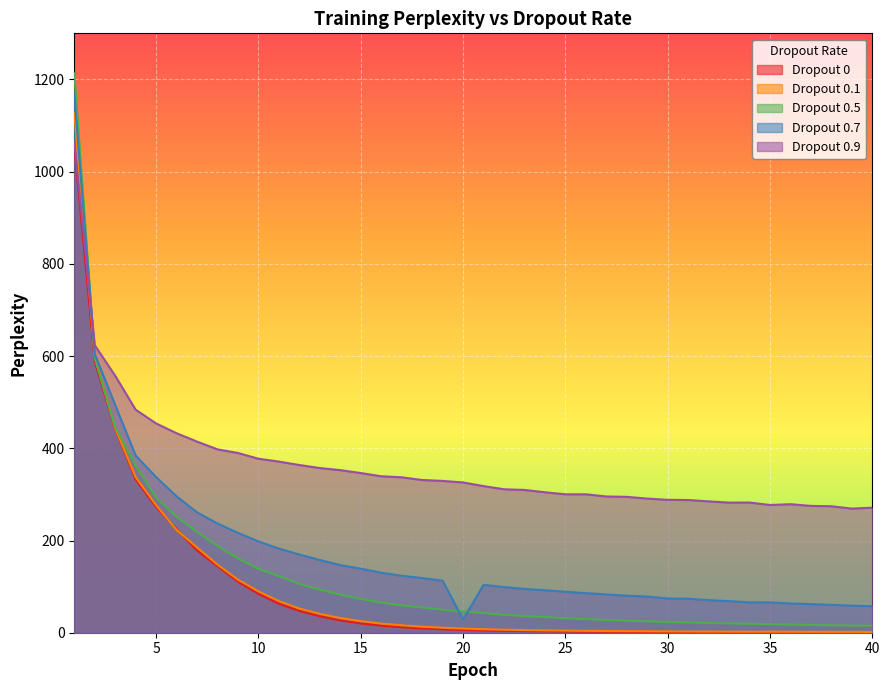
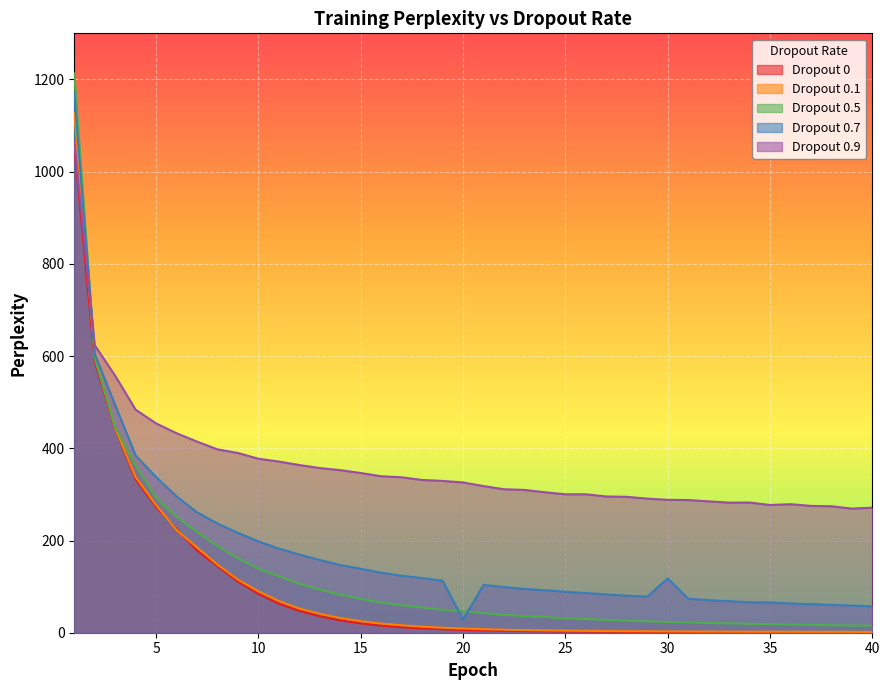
Dropout 0.7, 30: 70 -> 120
